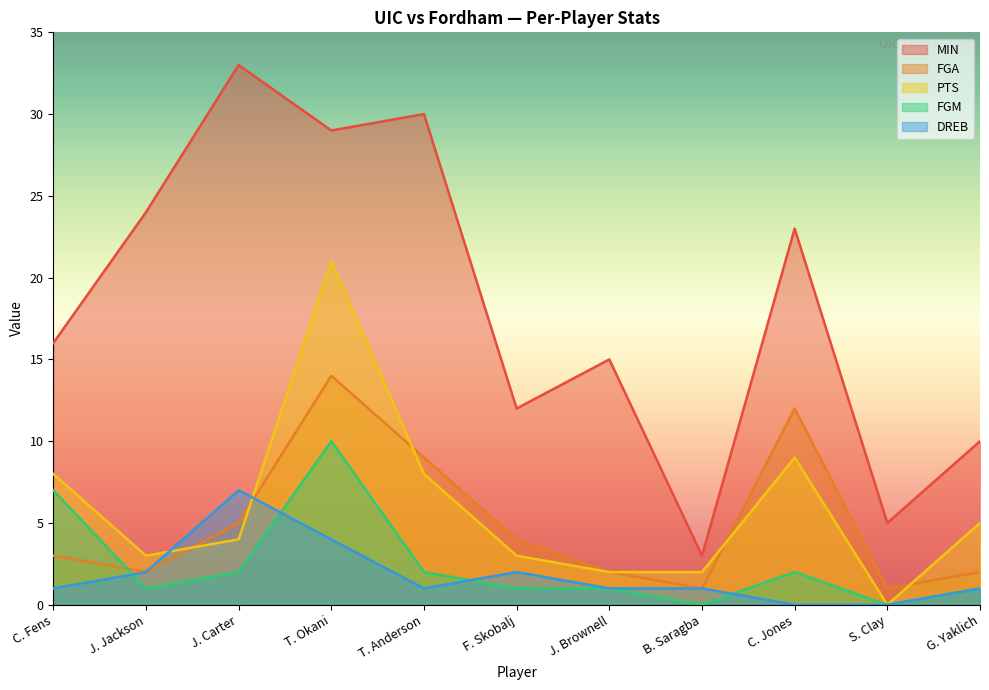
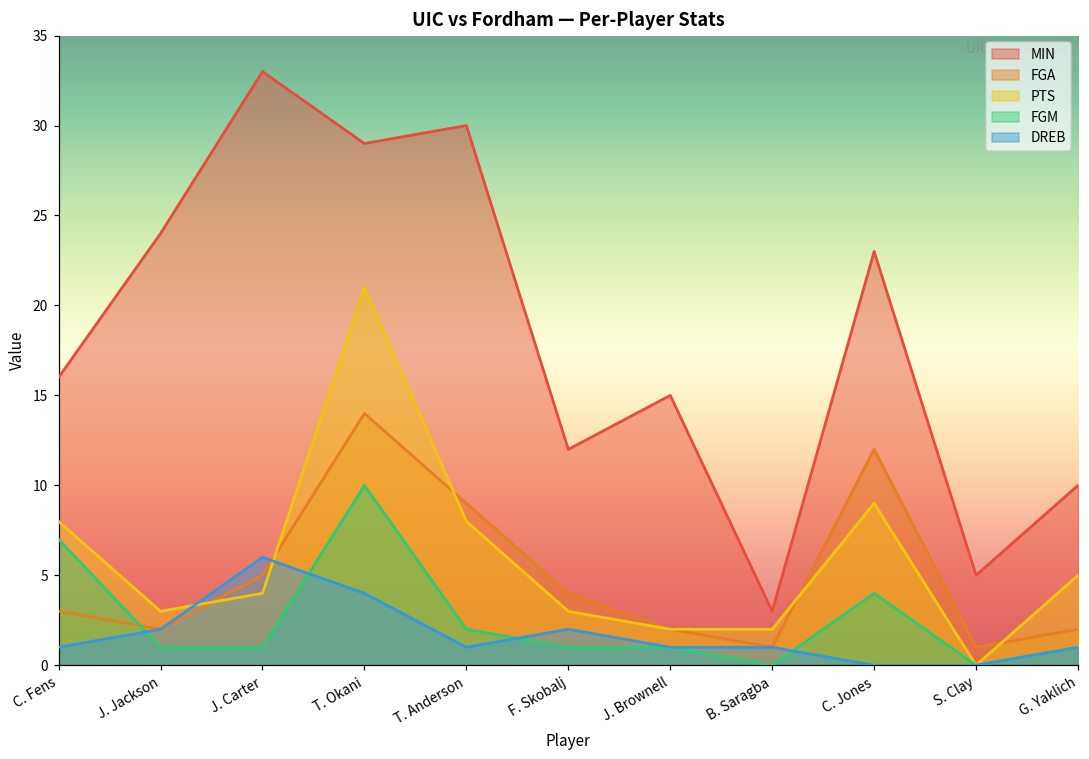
FGM, J. Carter: 2 -> 1
DREB, J. Carter: 7 -> 6
FGM, C. Jones: 2 -> 4
